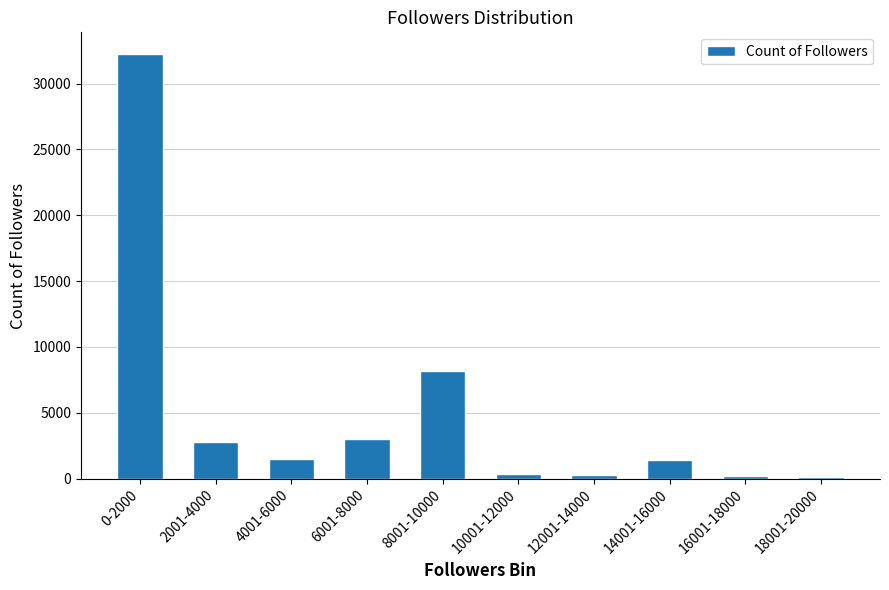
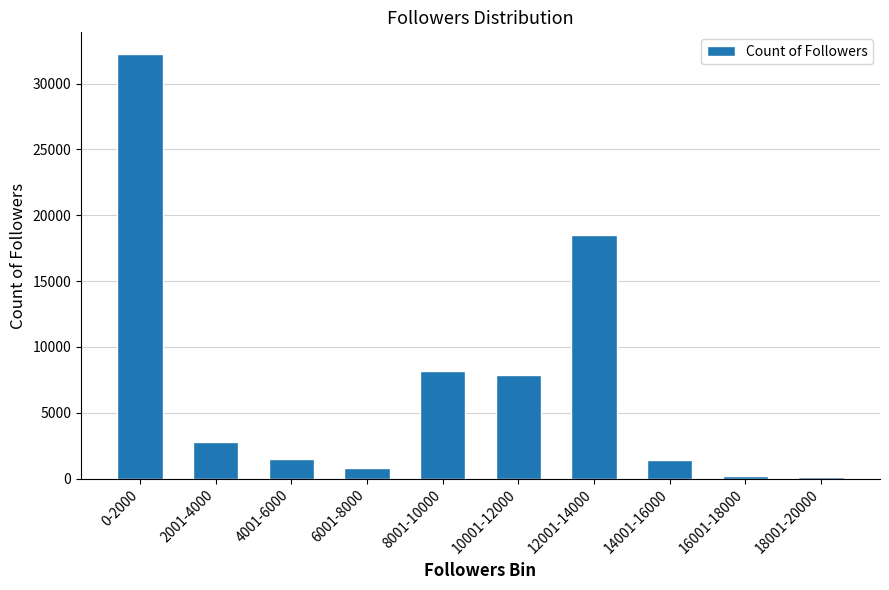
6001-8000: 3000 -> 800
10001-12000: 400 -> 7900
12001-14000: 300 -> 18500
